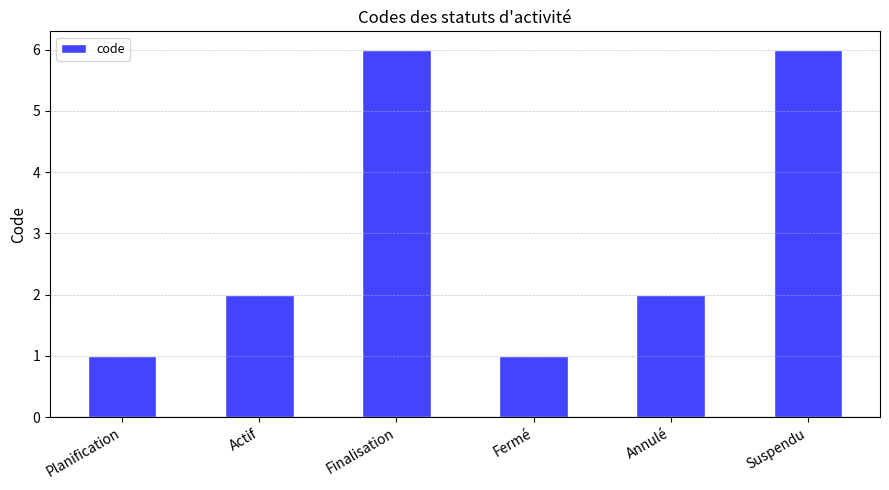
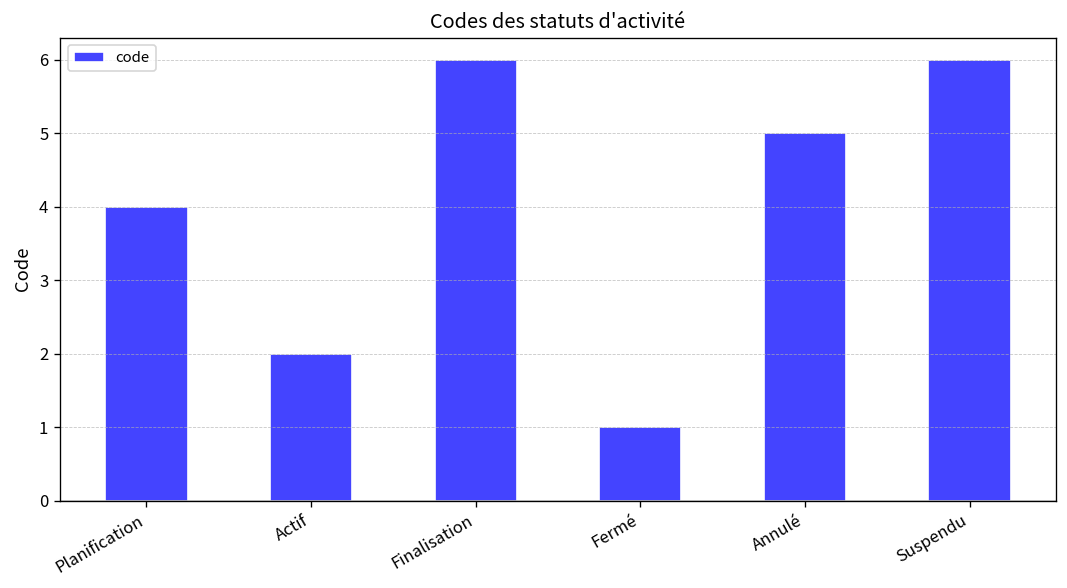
Planification: 1 -> 4
Annulé: 2 -> 5
